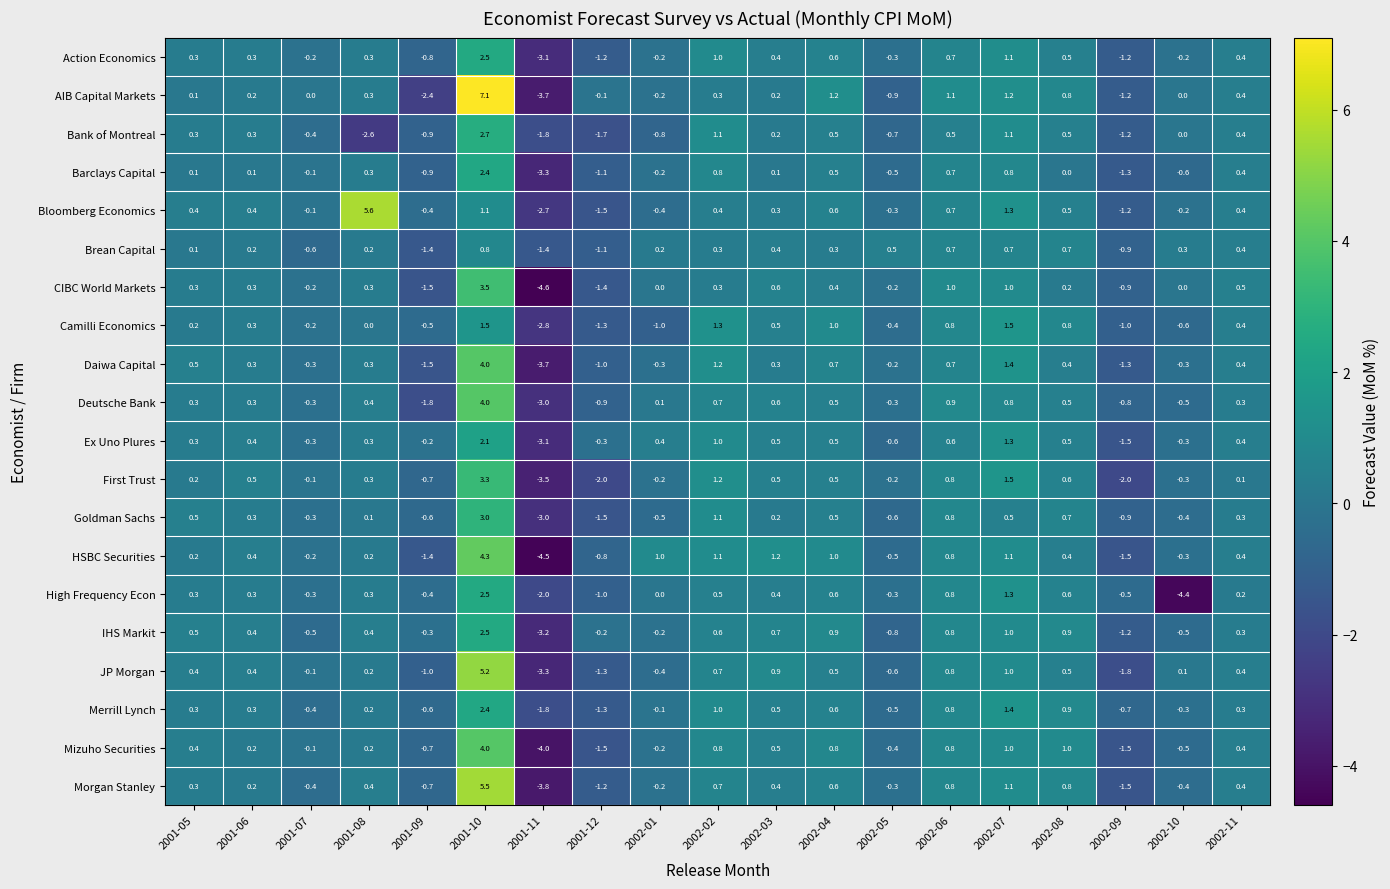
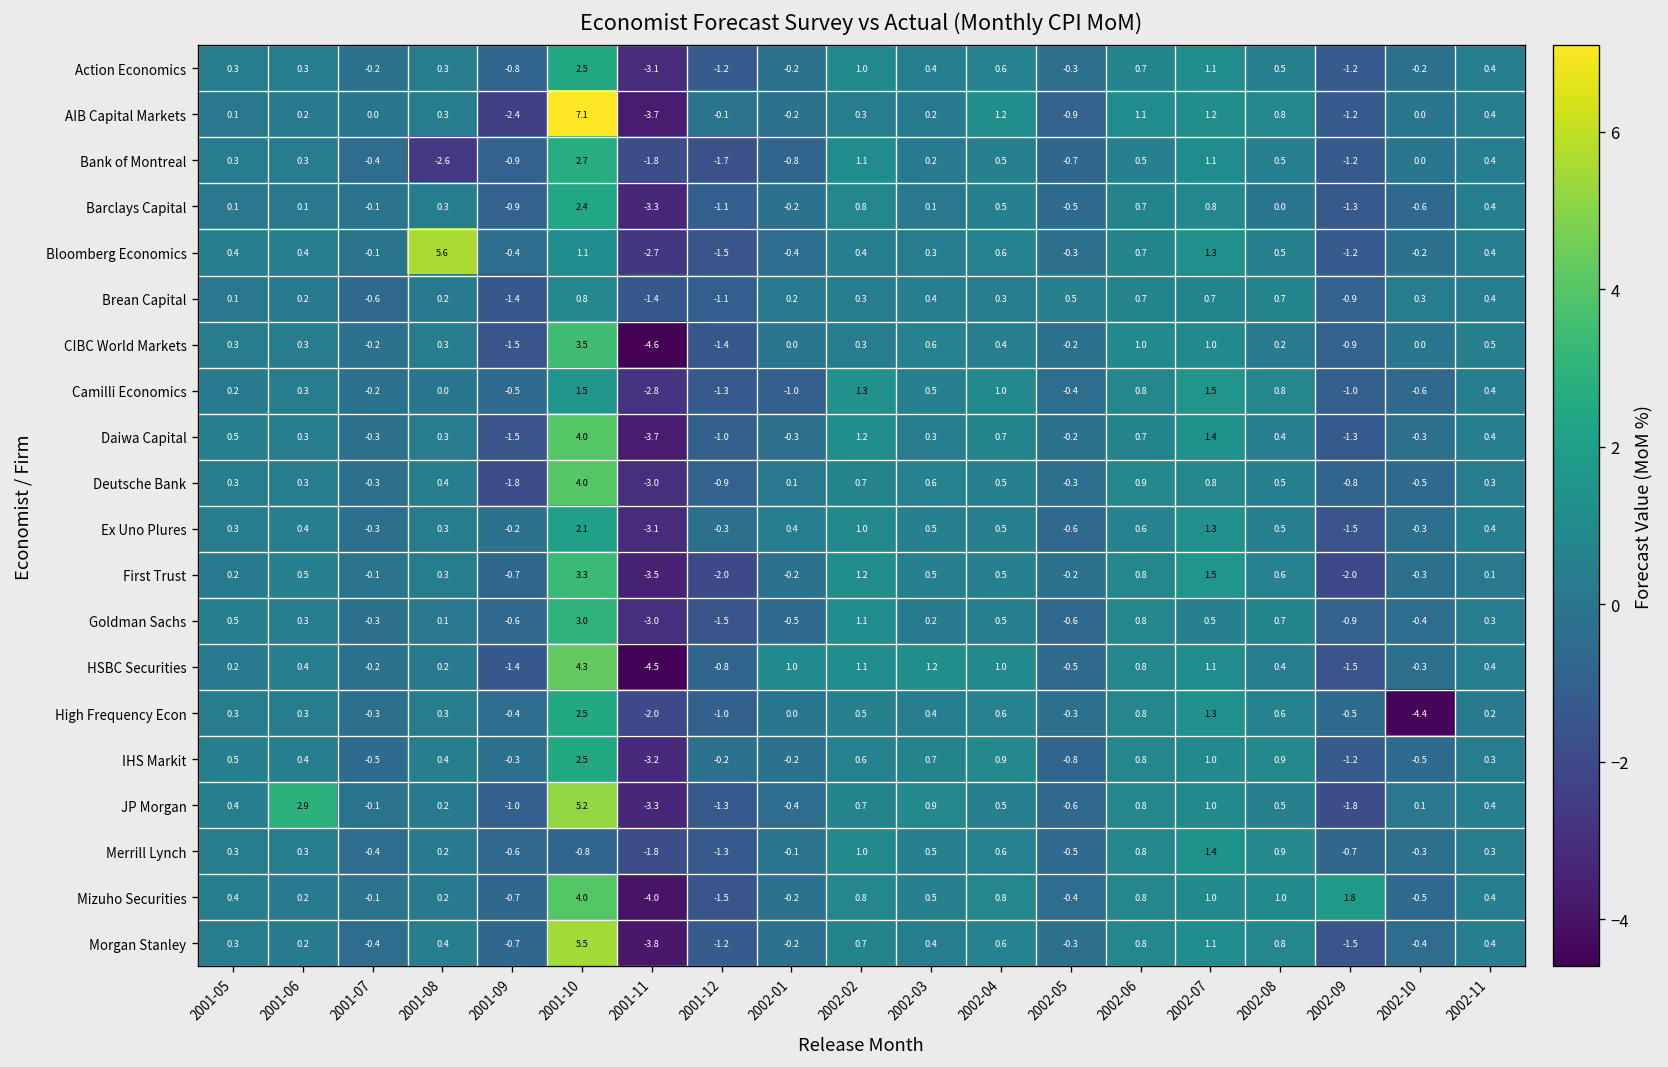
JP Morgan, 2001-06: 0.4 -> 2.9
Merrill Lynch, 2001-10: 2.4 -> -0.8
Mizuho Securities, 2002-09: -1.5 -> 1.8
